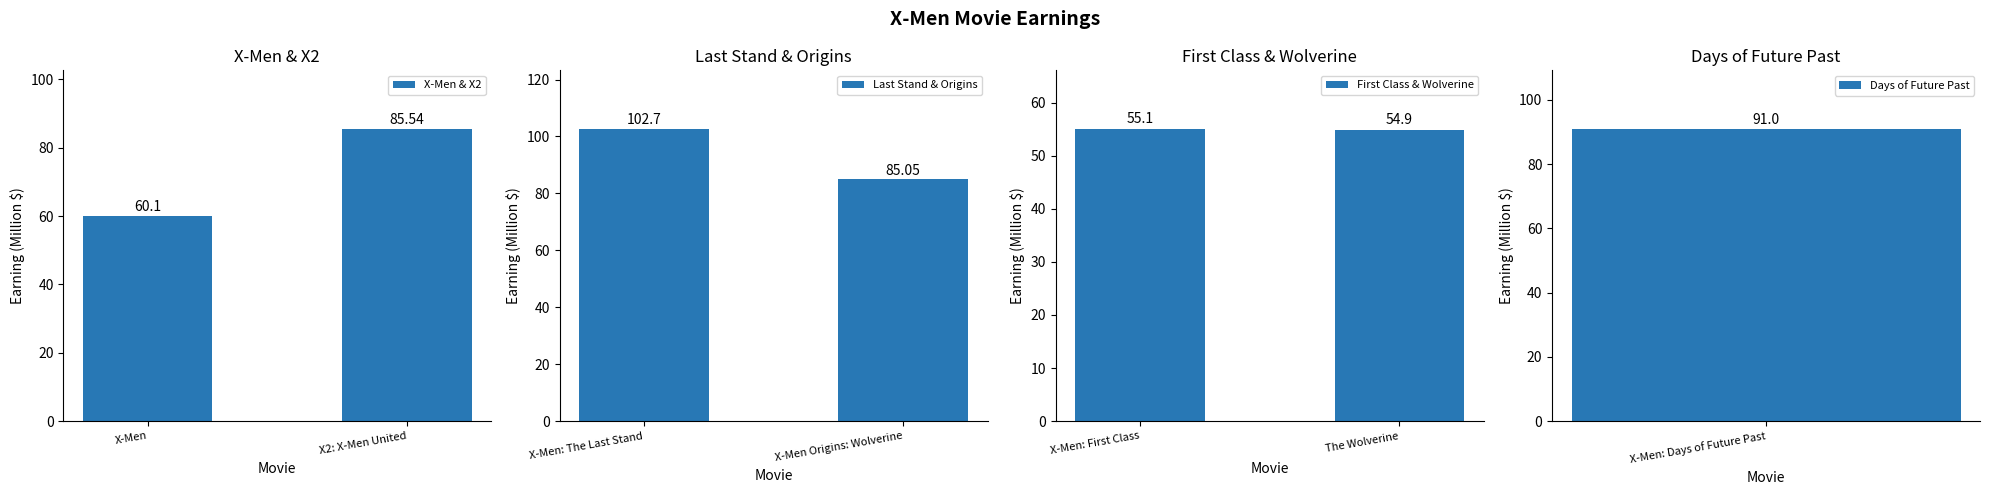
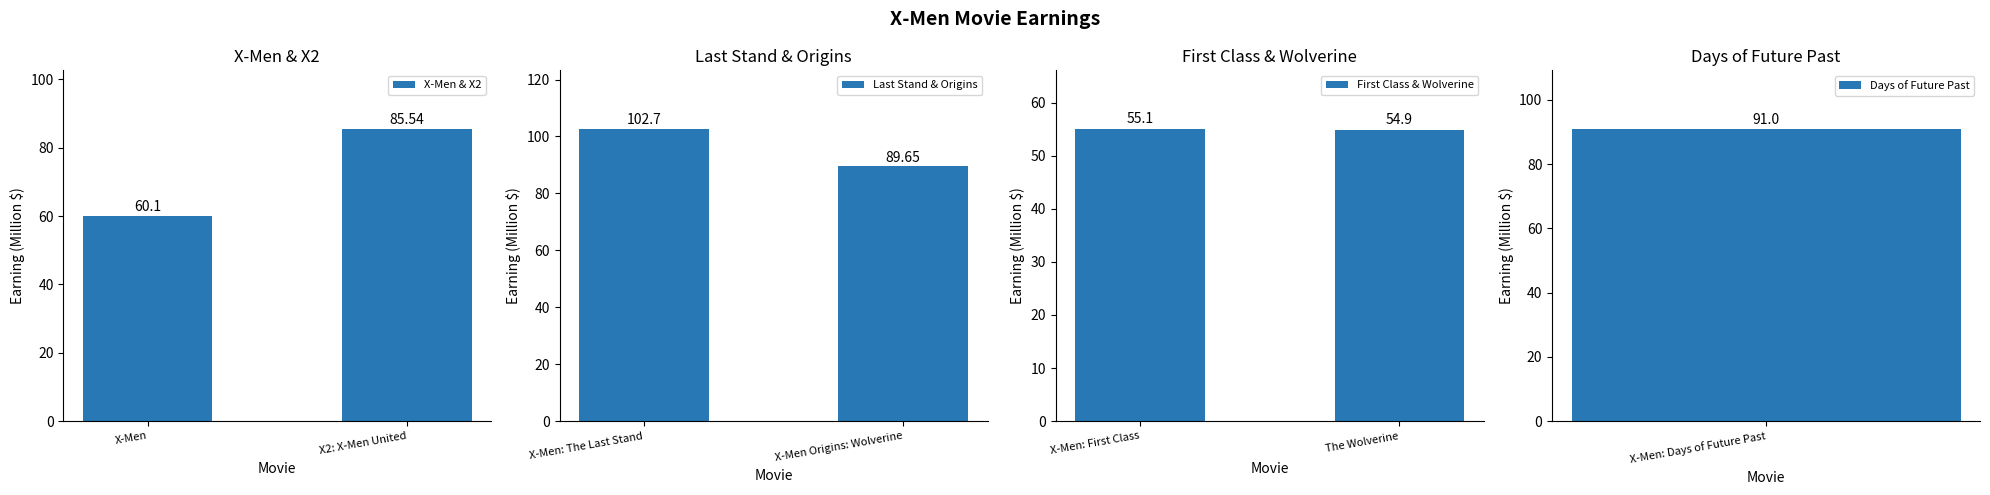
Last Stand & Origins, X-Men Origins: Wolverine: 85.05 -> 89.65
